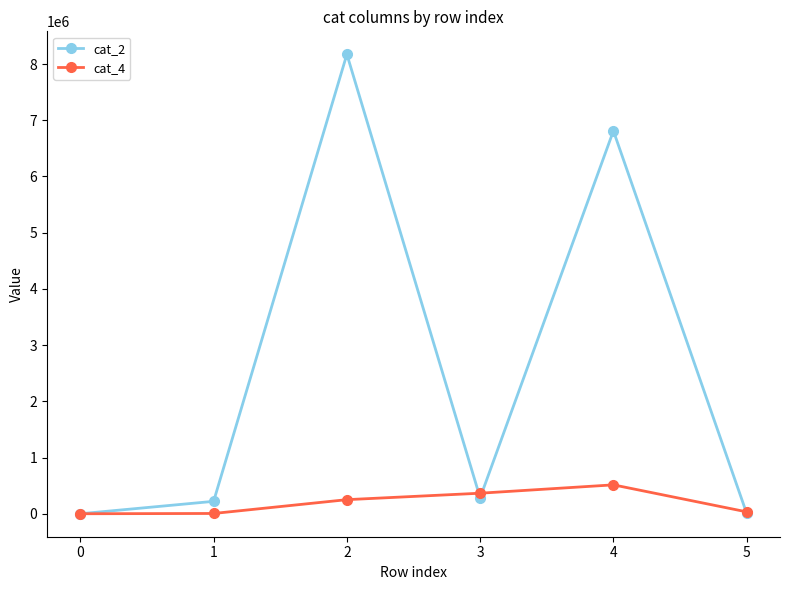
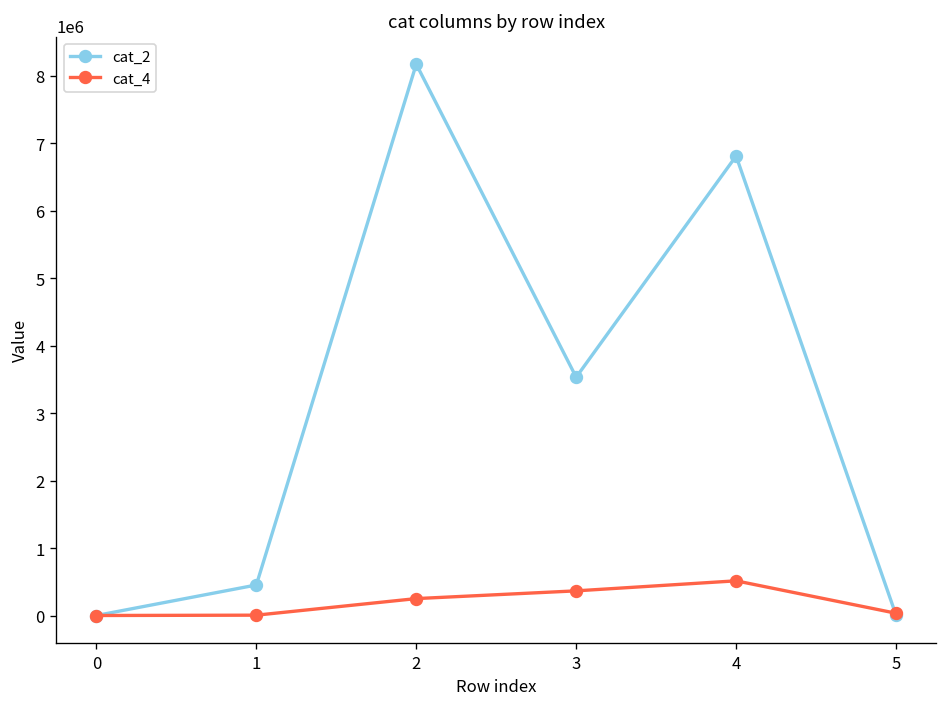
cat_2, 1: 200000 -> 500000
cat_2, 3: 300000 -> 3500000
